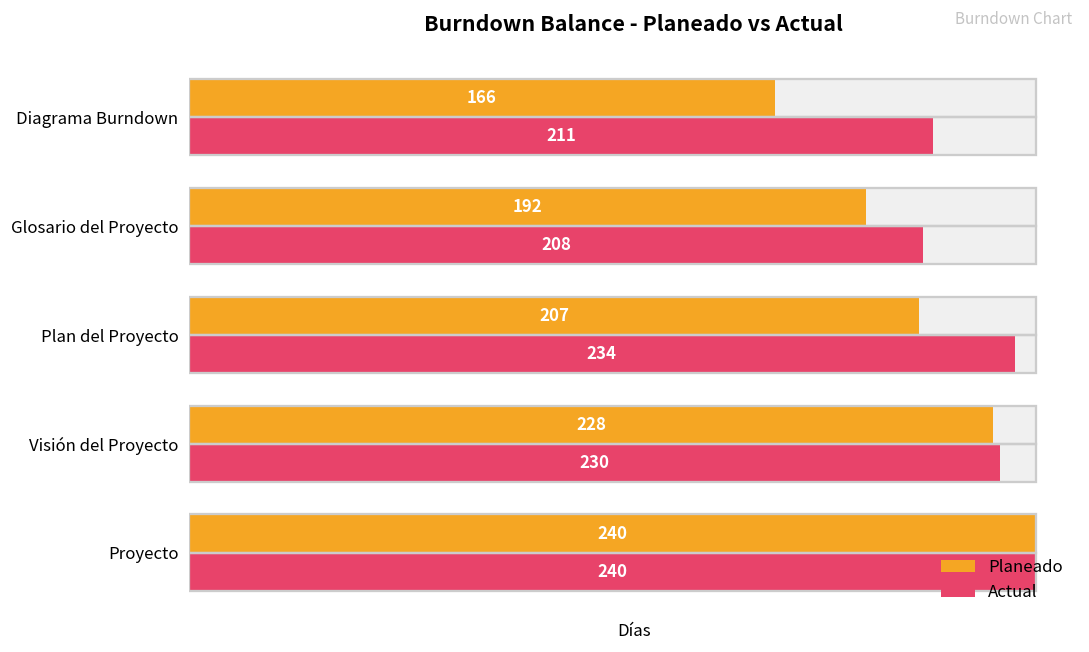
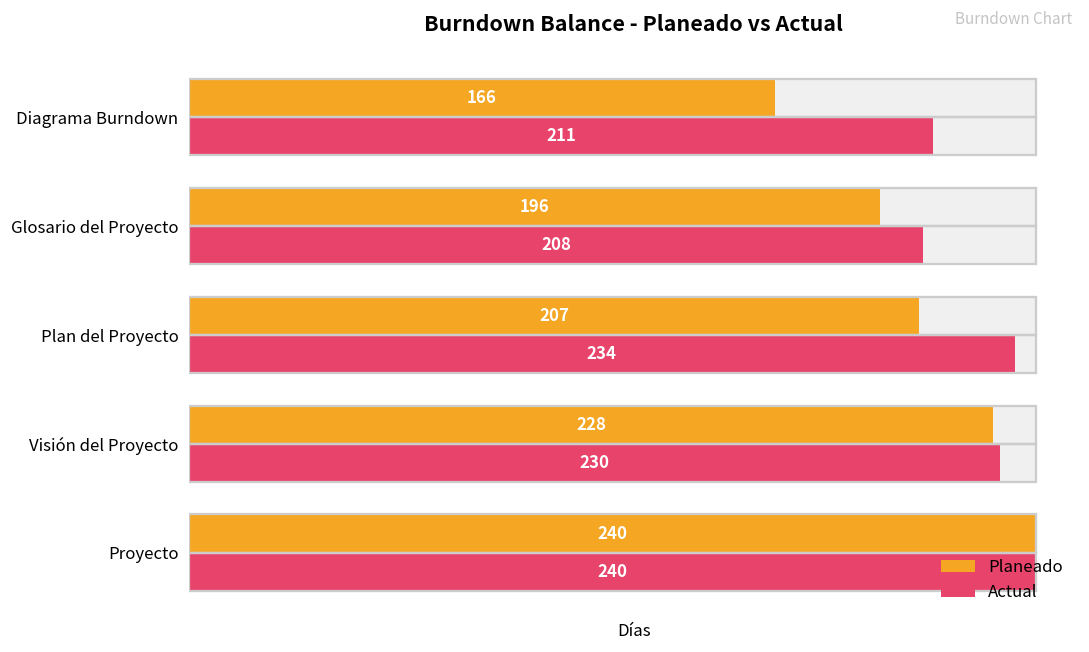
Planeado, Glosario del Proyecto: 192 -> 196
